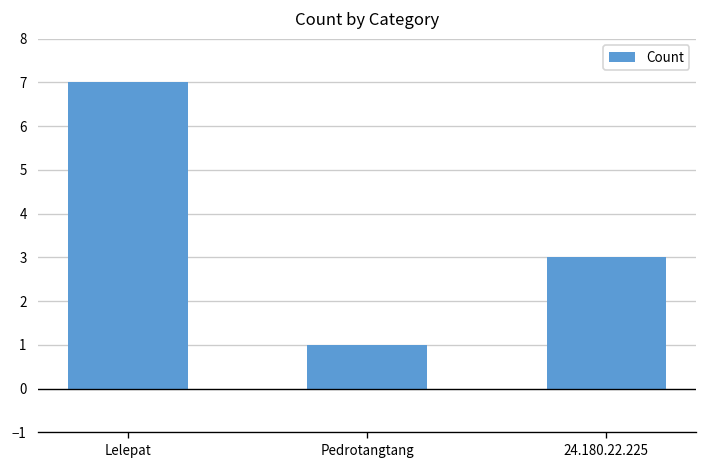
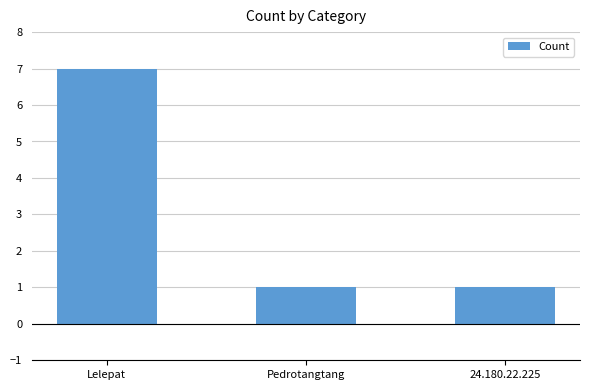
24.180.22.225: 3 -> 1
